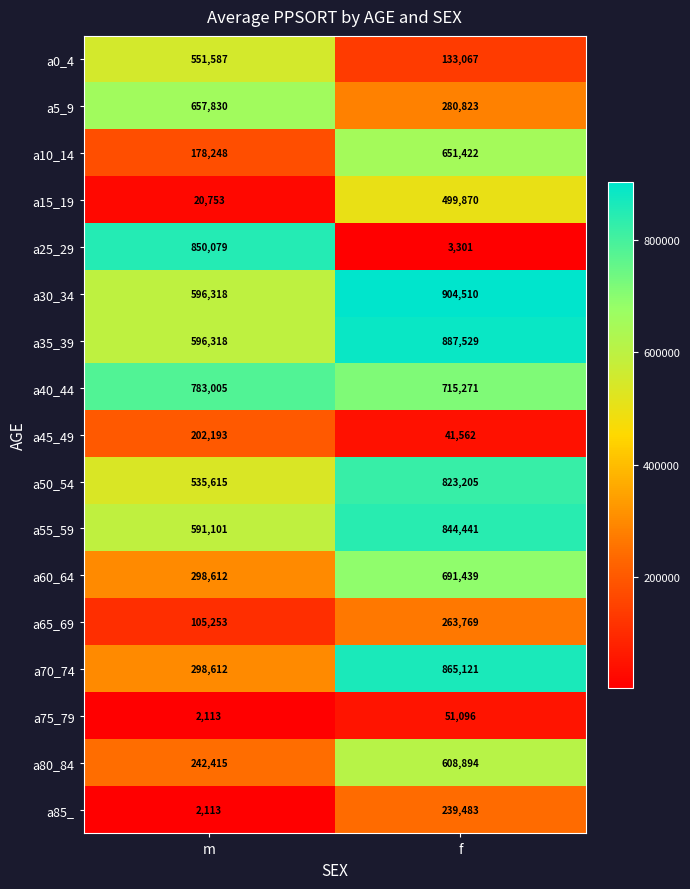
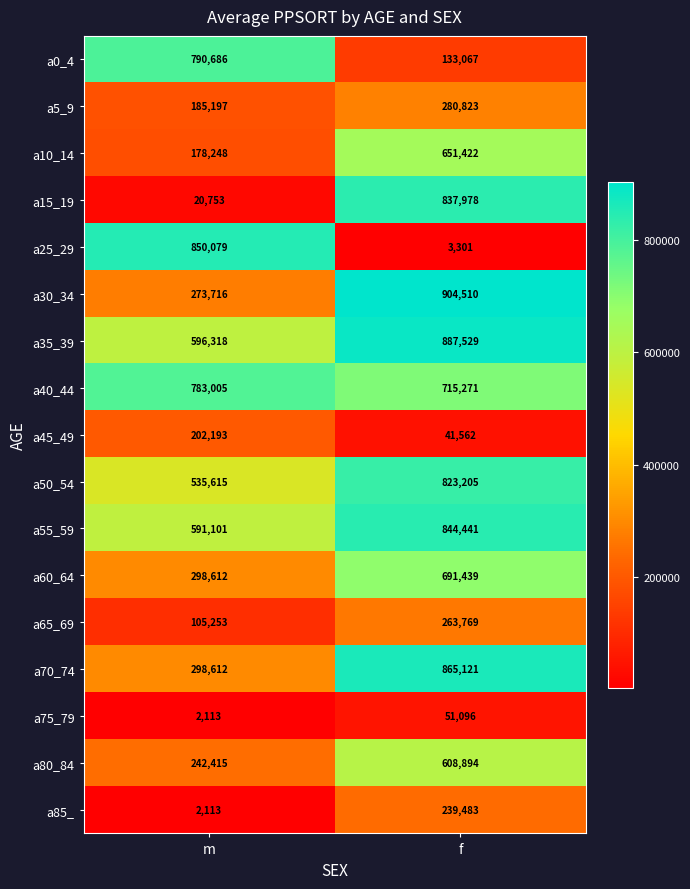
a0_4, m: 551,587 -> 790,686
a5_9, m: 657,830 -> 185,197
a15_19, f: 499,870 -> 837,978
a30_34, m: 596,318 -> 273,716
